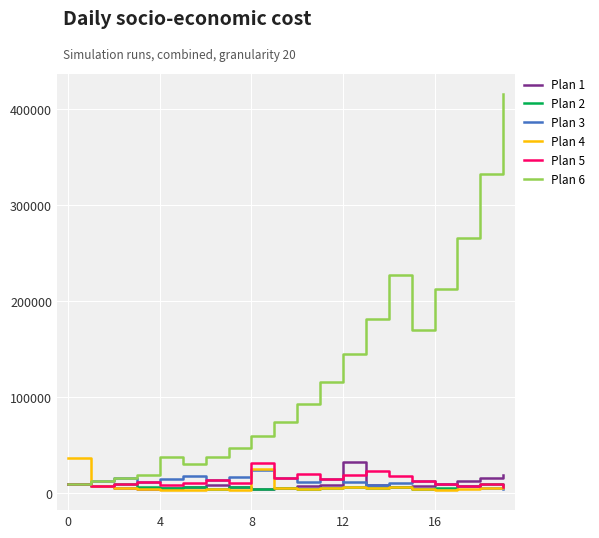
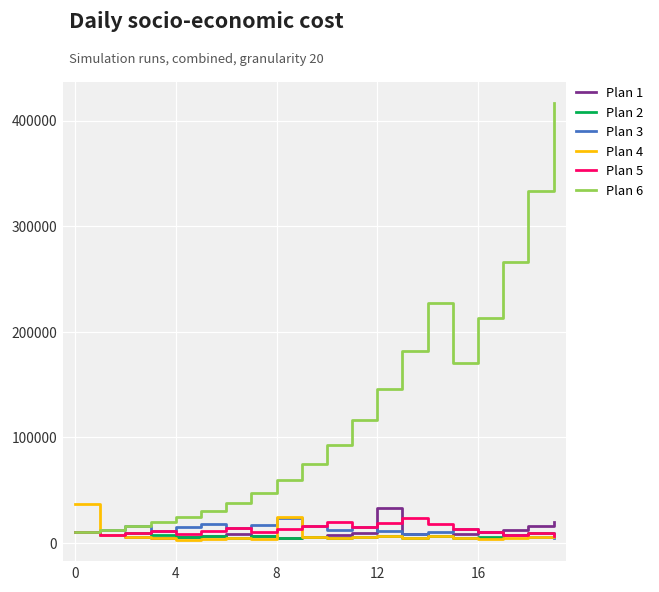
Plan 6, 4: 40000 -> 20000
Plan 5, 8: 30000 -> 10000
